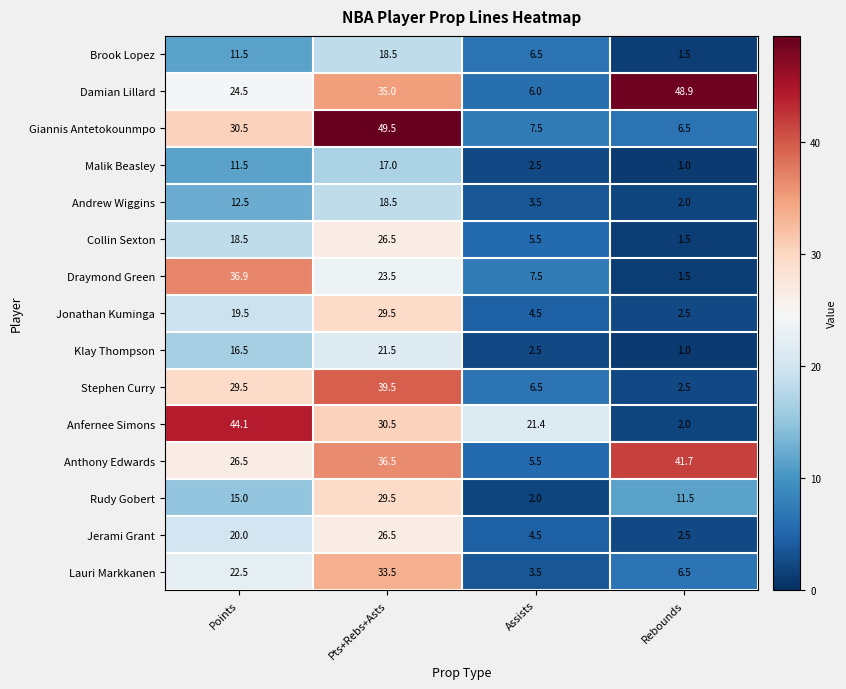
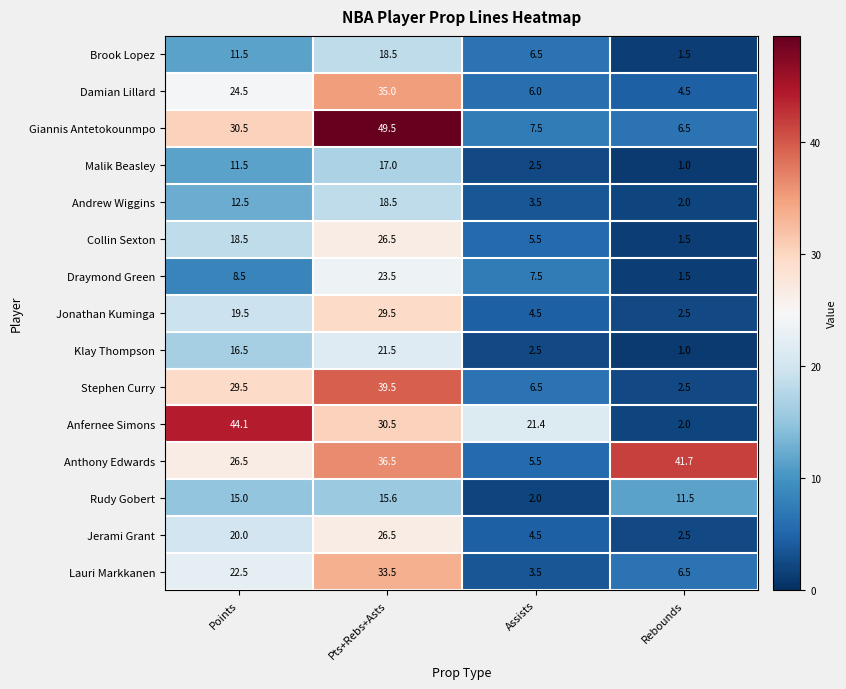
Damian Lillard, Rebounds: 48.9 -> 4.5
Draymond Green, Points: 36.9 -> 8.5
Rudy Gobert, Pts+Rebs+Asts: 29.5 -> 15.6
